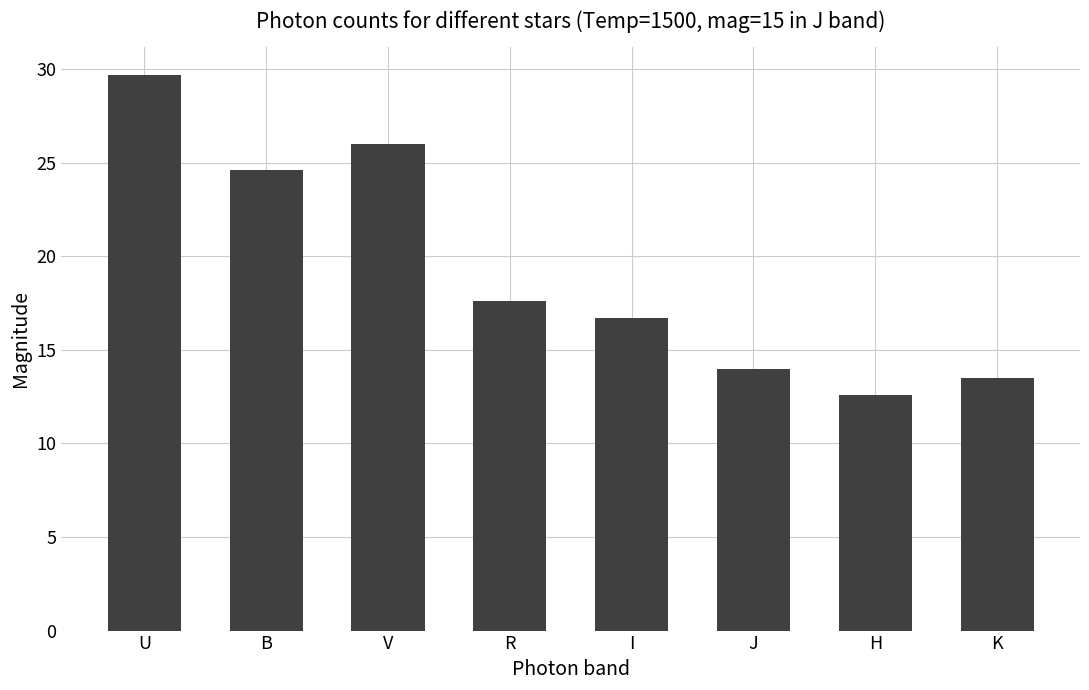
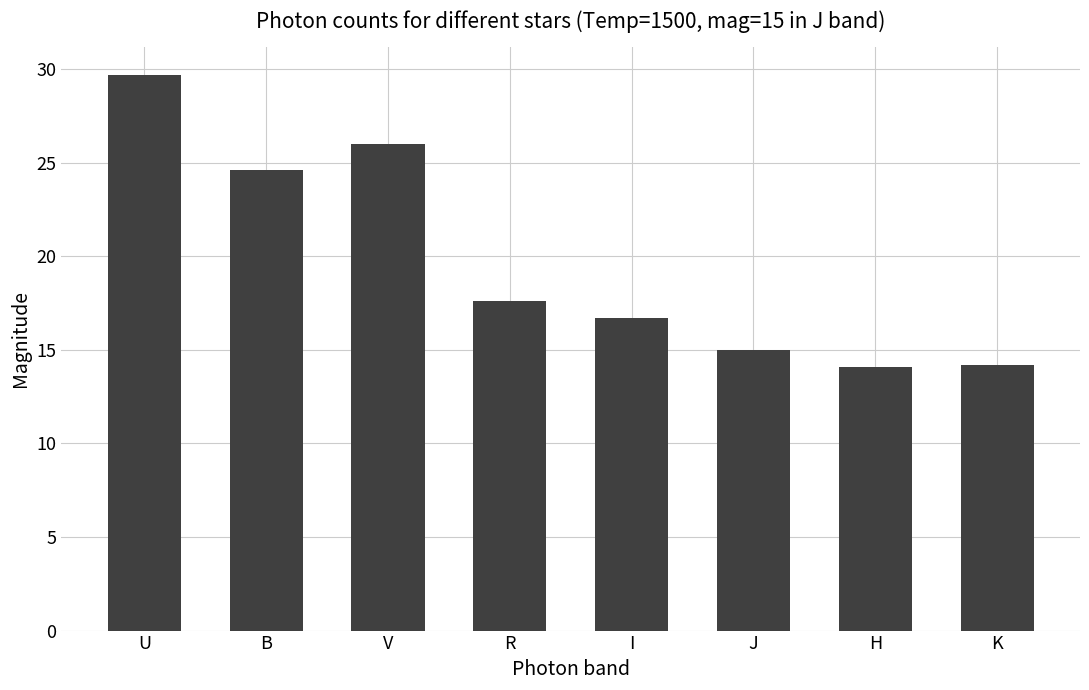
J: 14 -> 15
H: 12.6 -> 14.1
K: 13.5 -> 14.2
